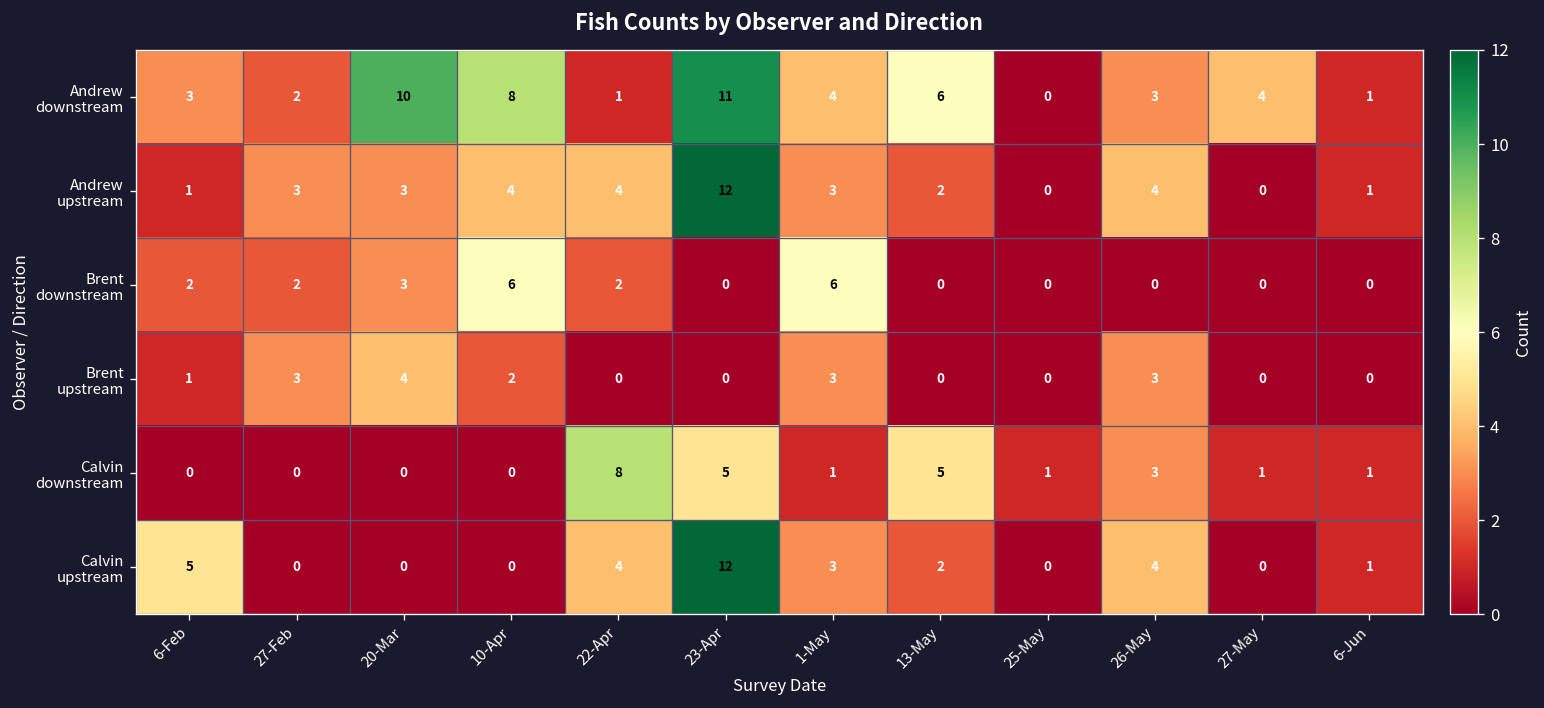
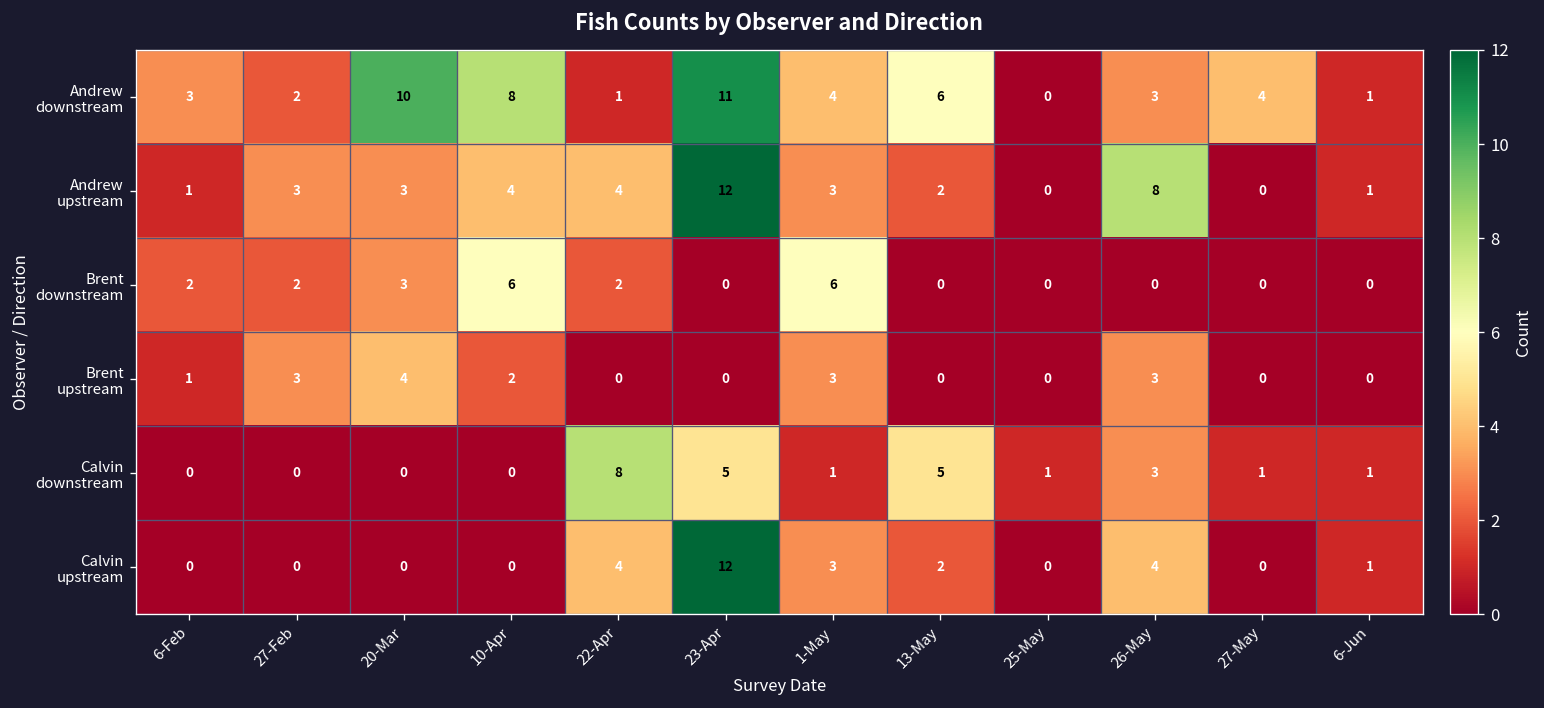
Andrew upstream, 26-May: 4 -> 8
Calvin upstream, 6-Feb: 5 -> 0
